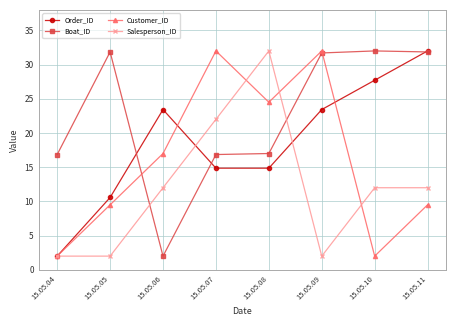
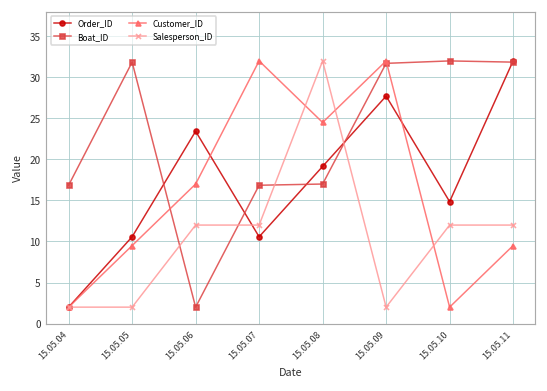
Order_ID, 15.05.07: 15 -> 11
Salesperson_ID, 15.05.07: 22 -> 12
Order_ID, 15.05.08: 15 -> 19
Order_ID, 15.05.09: 23 -> 28
Order_ID, 15.05.10: 28 -> 15
